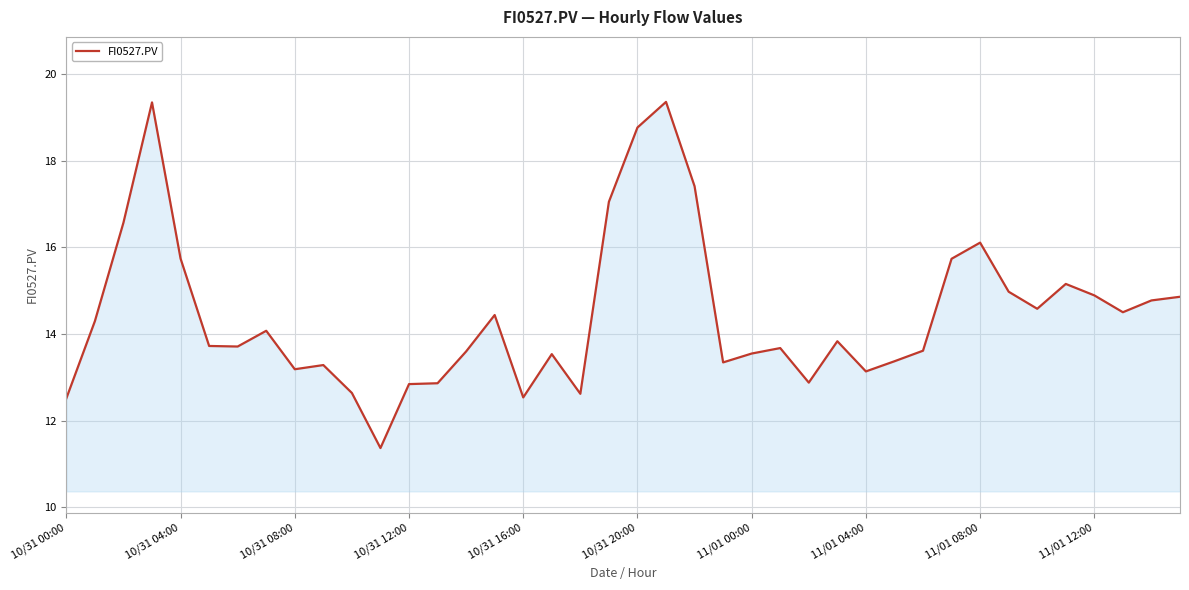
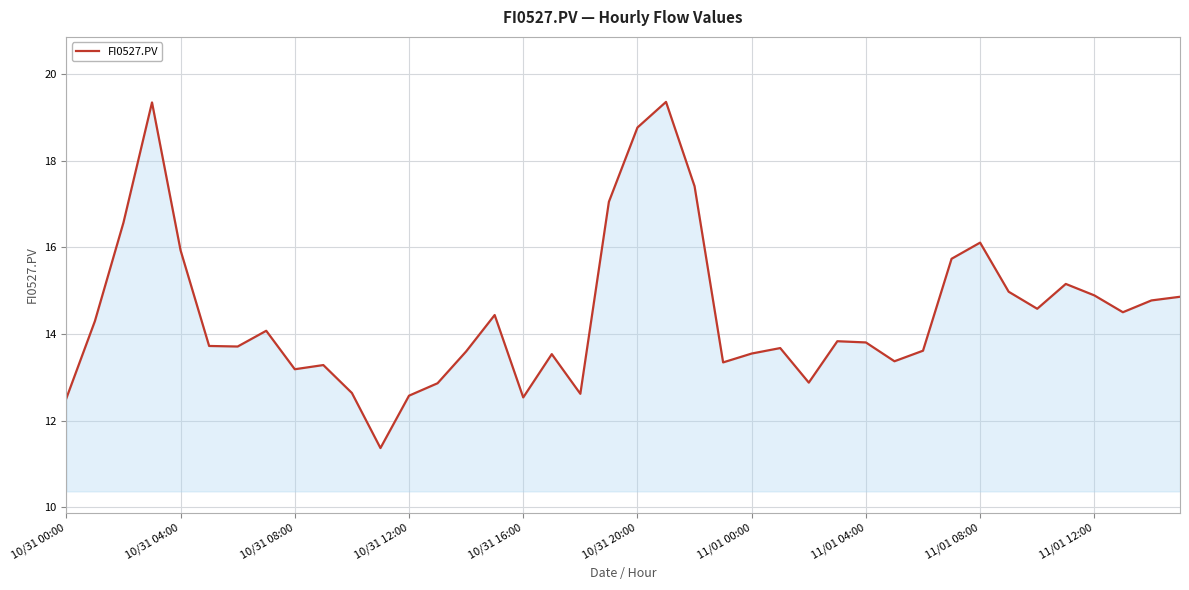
10/31 04:00: 15.7 -> 15.9
10/31 12:00: 12.8 -> 12.6
11/01 04:00: 13.1 -> 13.8
